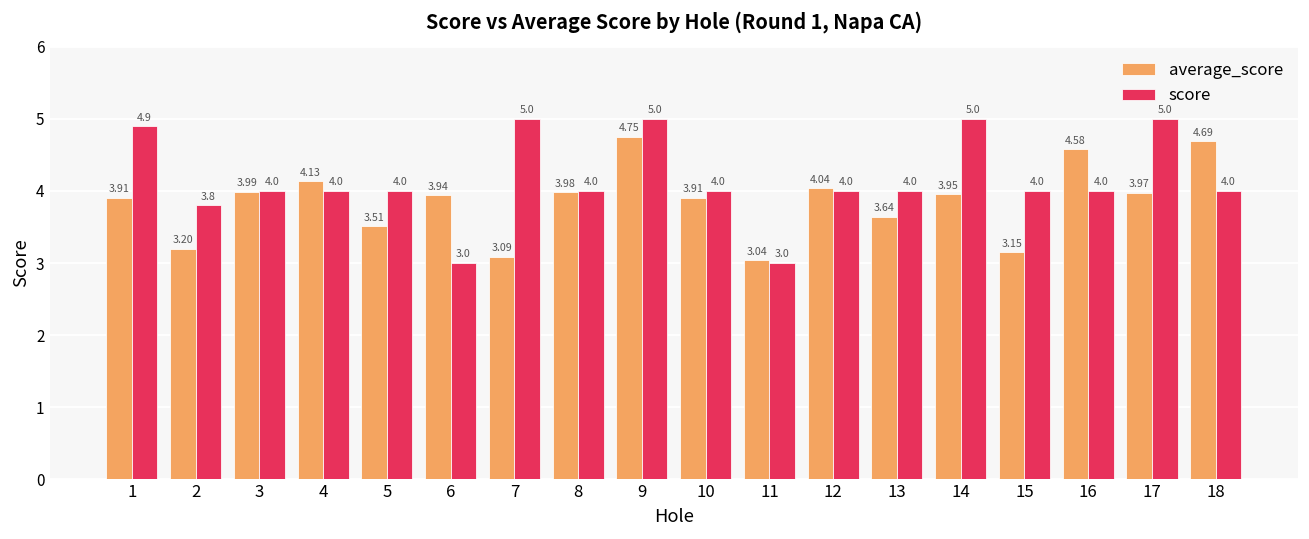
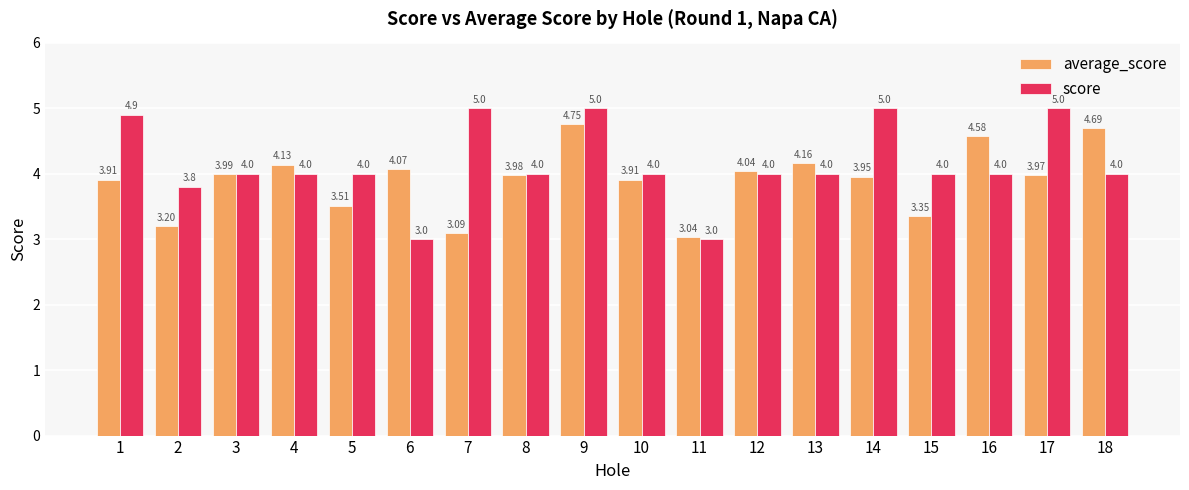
average_score, 6: 3.94 -> 4.07
average_score, 13: 3.64 -> 4.16
average_score, 15: 3.15 -> 3.35
